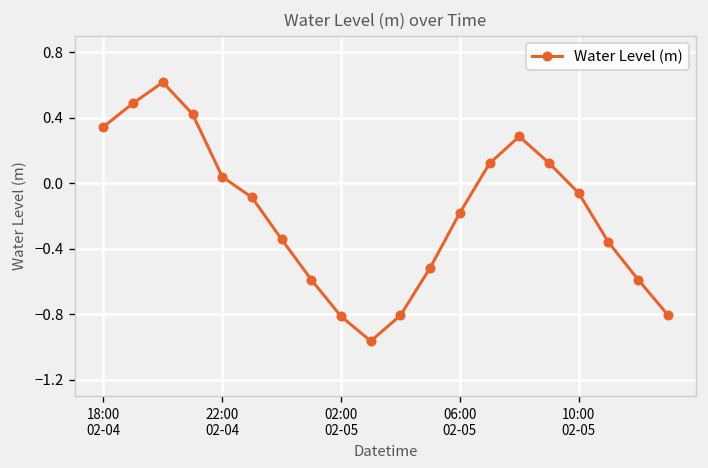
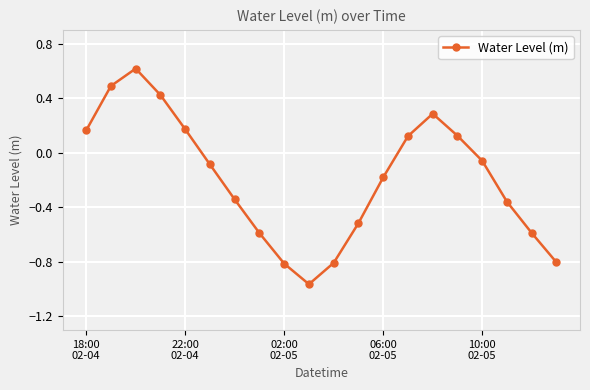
18:00 02-04: 0.34 -> 0.16
22:00 02-04: 0.04 -> 0.17
